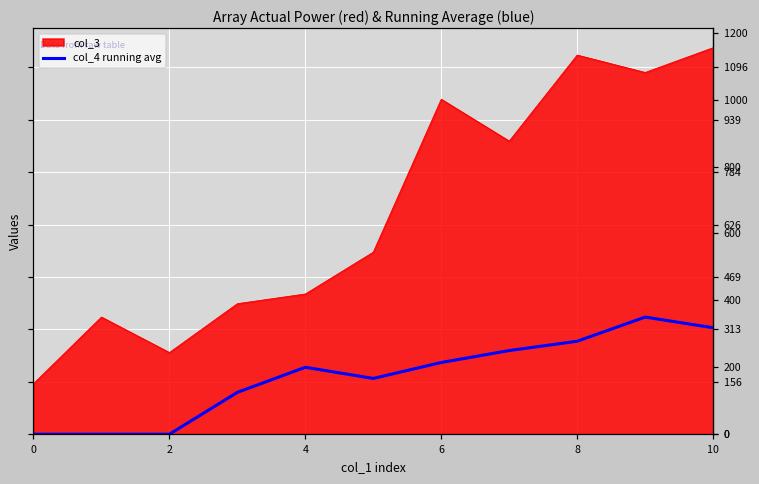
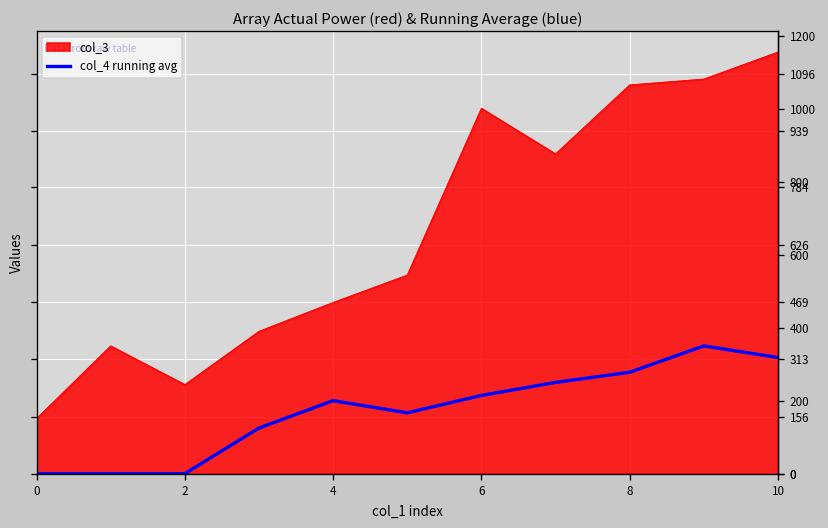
col_3, 4: 420 -> 470
col_3, 8: 1130 -> 1070
